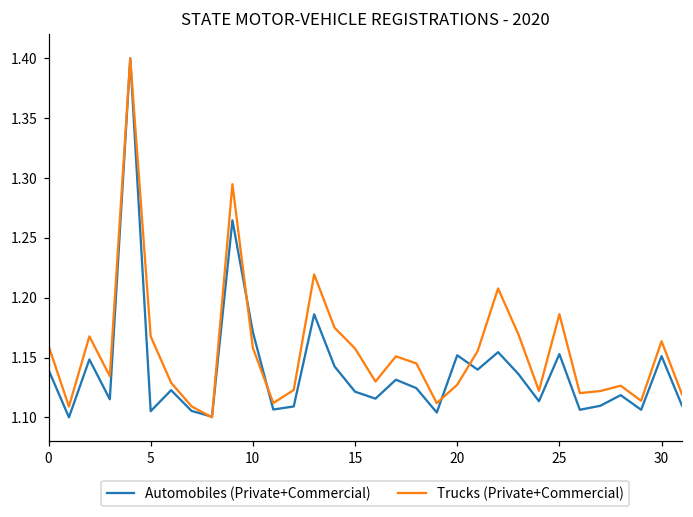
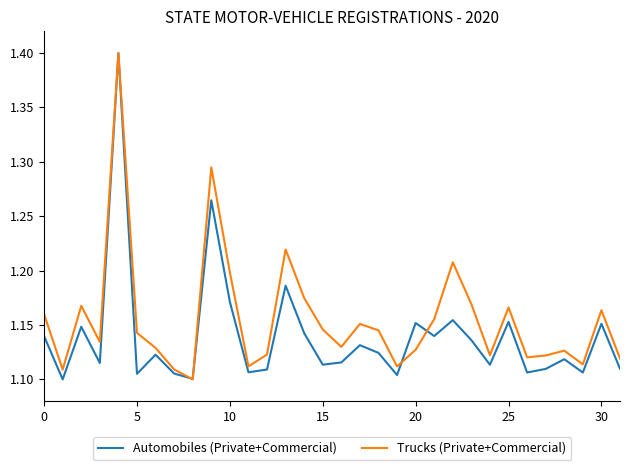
Trucks (Private+Commercial), 5: 1.168 -> 1.143
Trucks (Private+Commercial), 10: 1.158 -> 1.198
Automobiles (Private+Commercial), 15: 1.121 -> 1.114
Trucks (Private+Commercial), 15: 1.158 -> 1.146
Trucks (Private+Commercial), 25: 1.186 -> 1.166
